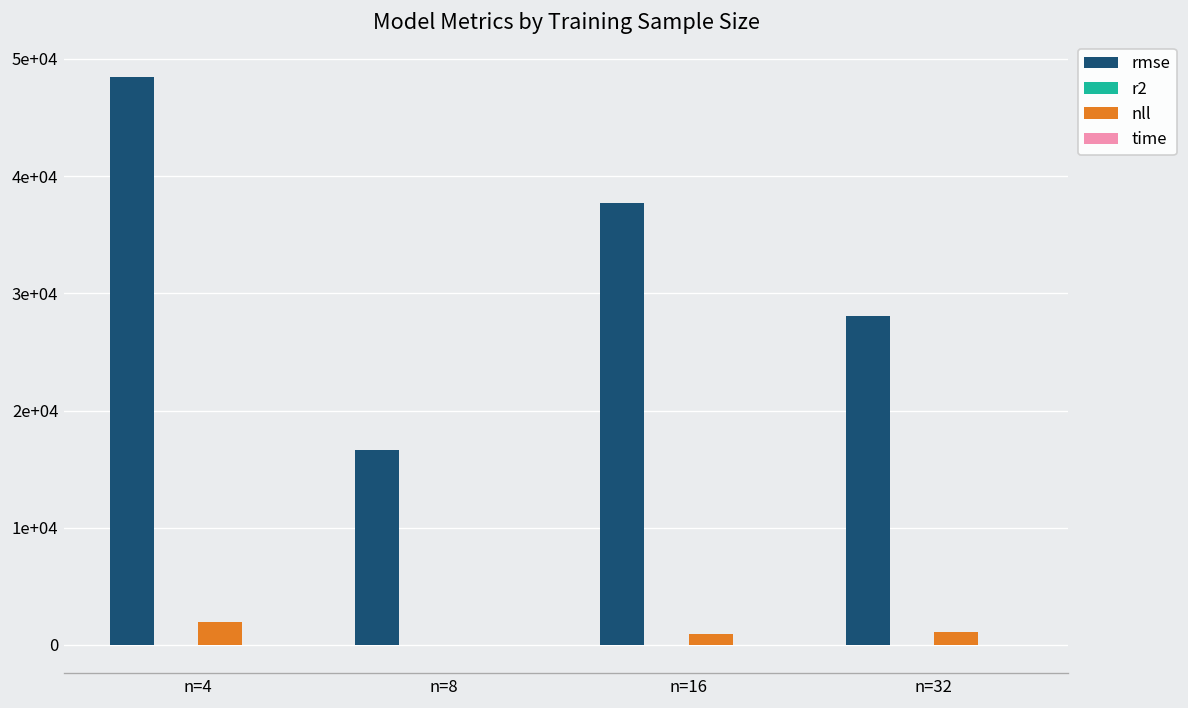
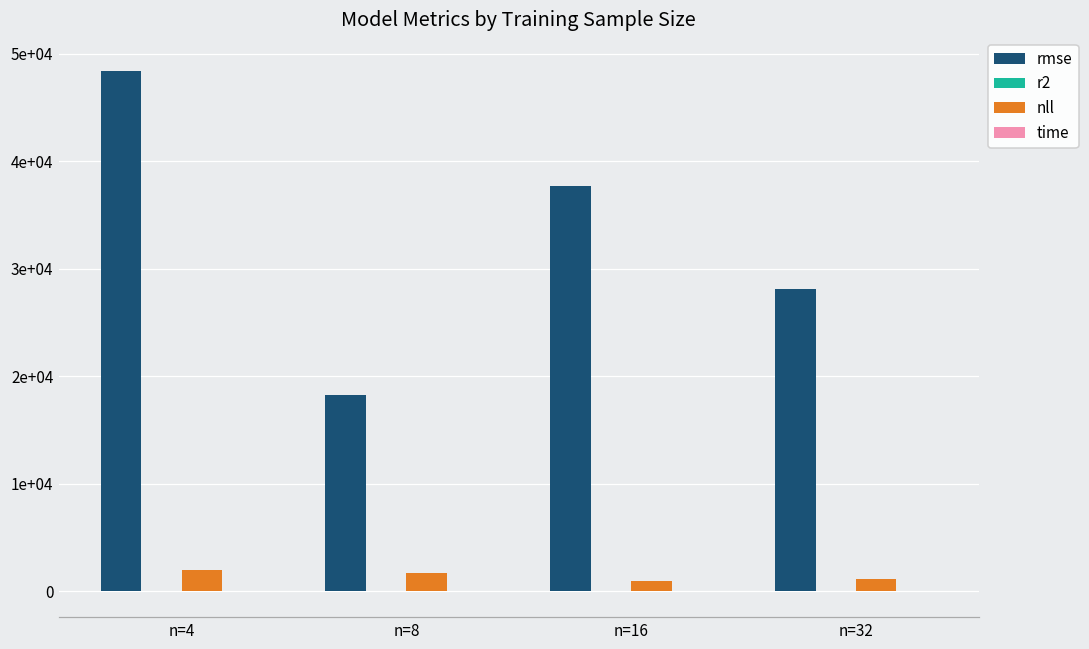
rmse, n=8: 17000 -> 18000
nll, n=8: 0 -> 2000
